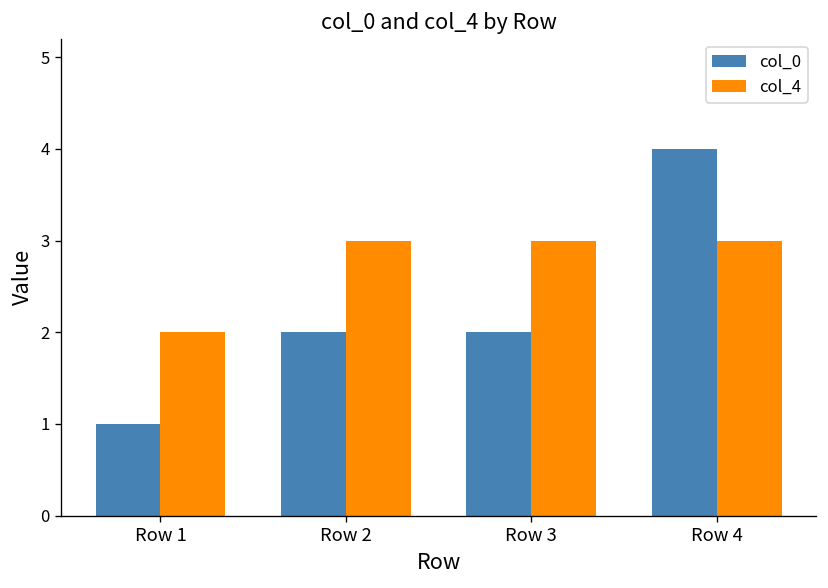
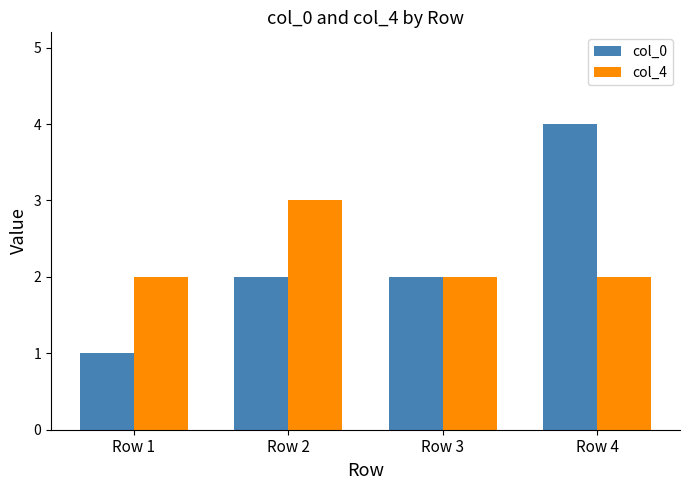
col_4, Row 3: 3 -> 2
col_4, Row 4: 3 -> 2
